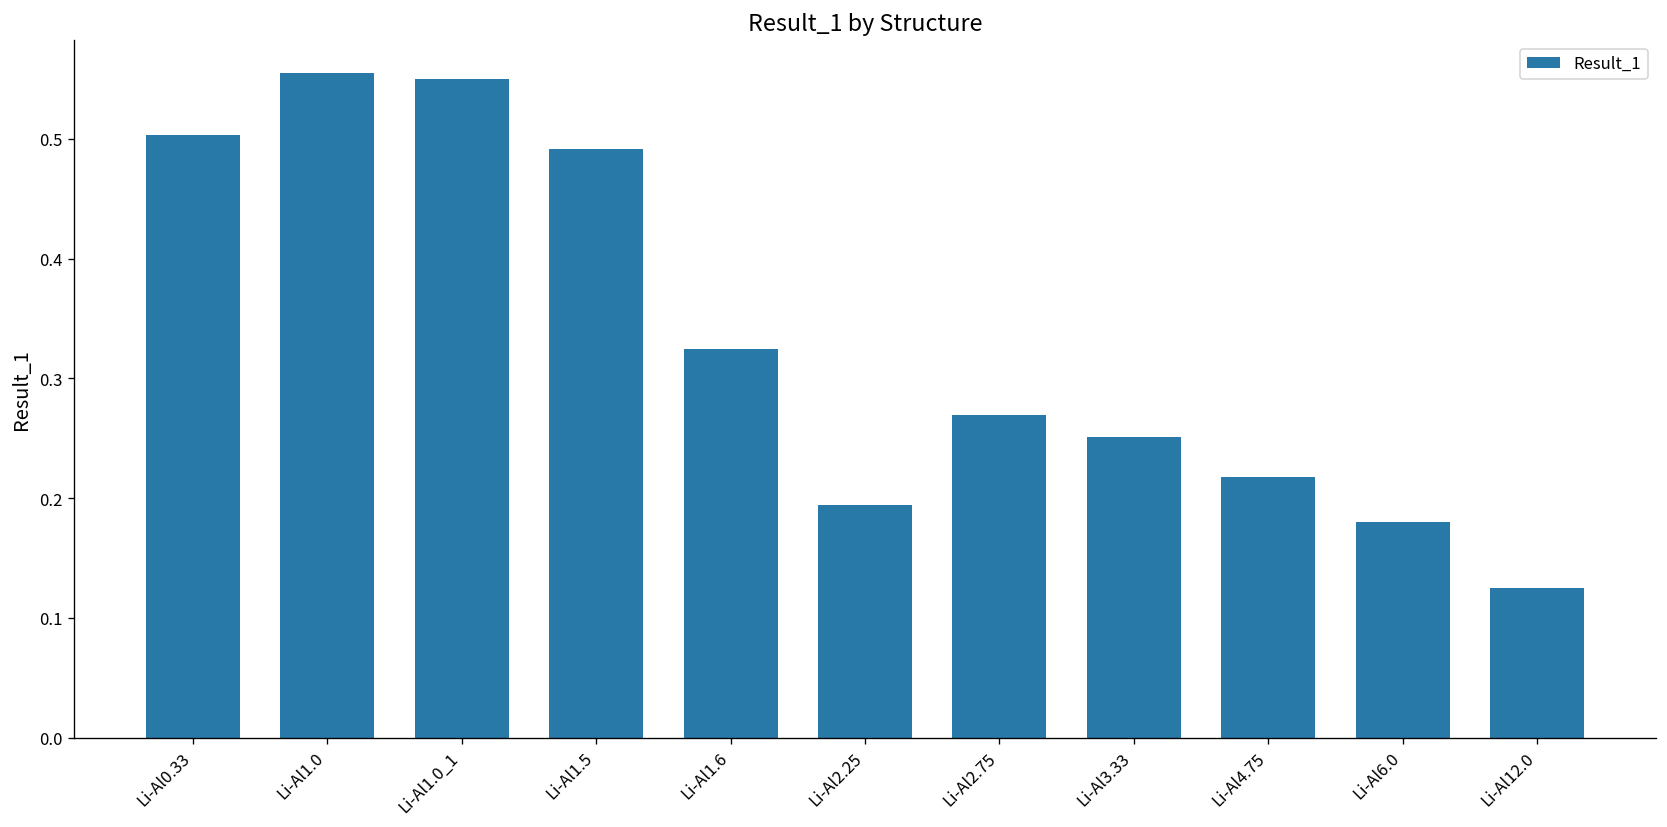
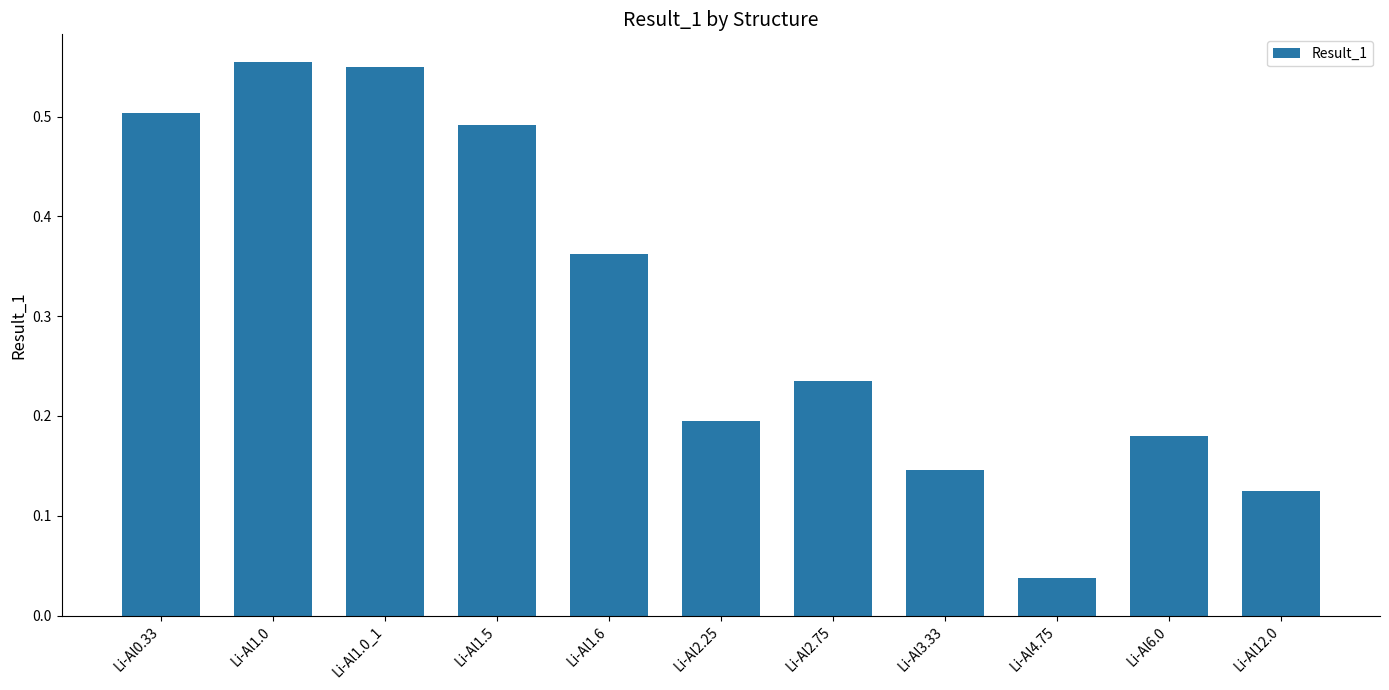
Li-Al1.6: 0.32 -> 0.36
Li-Al2.75: 0.27 -> 0.23
Li-Al3.33: 0.25 -> 0.15
Li-Al4.75: 0.22 -> 0.04
